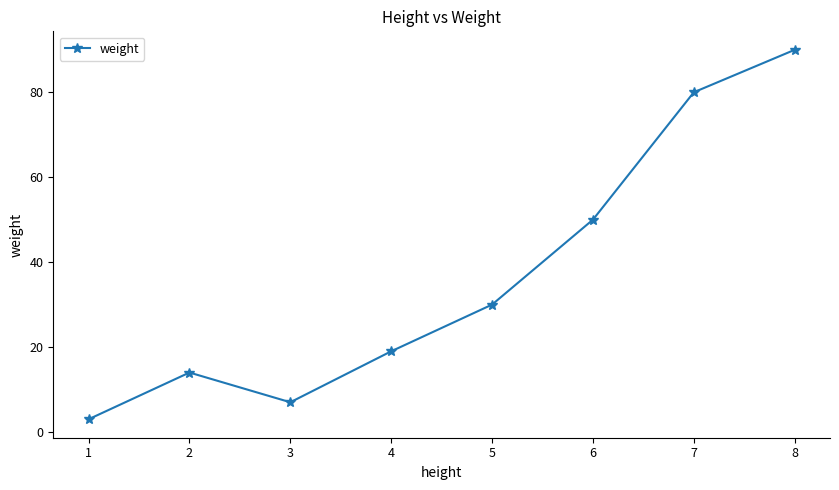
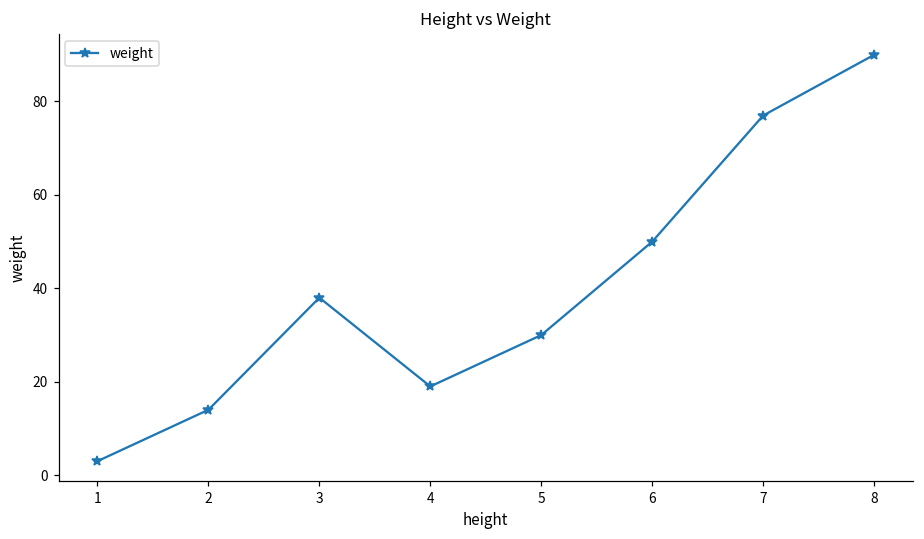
3: 7 -> 38
7: 80 -> 77
